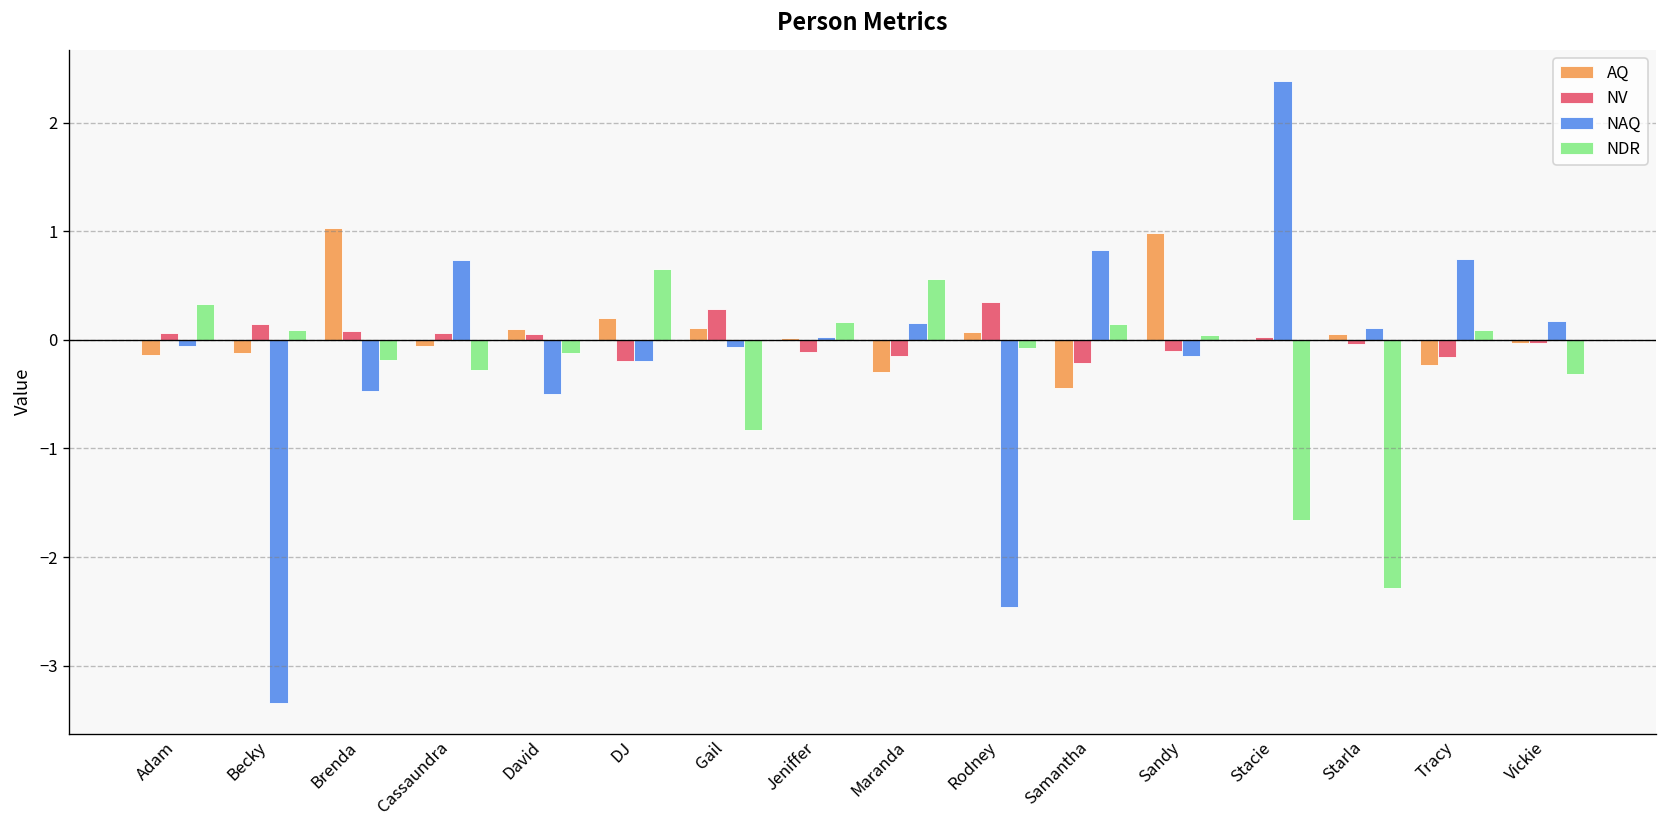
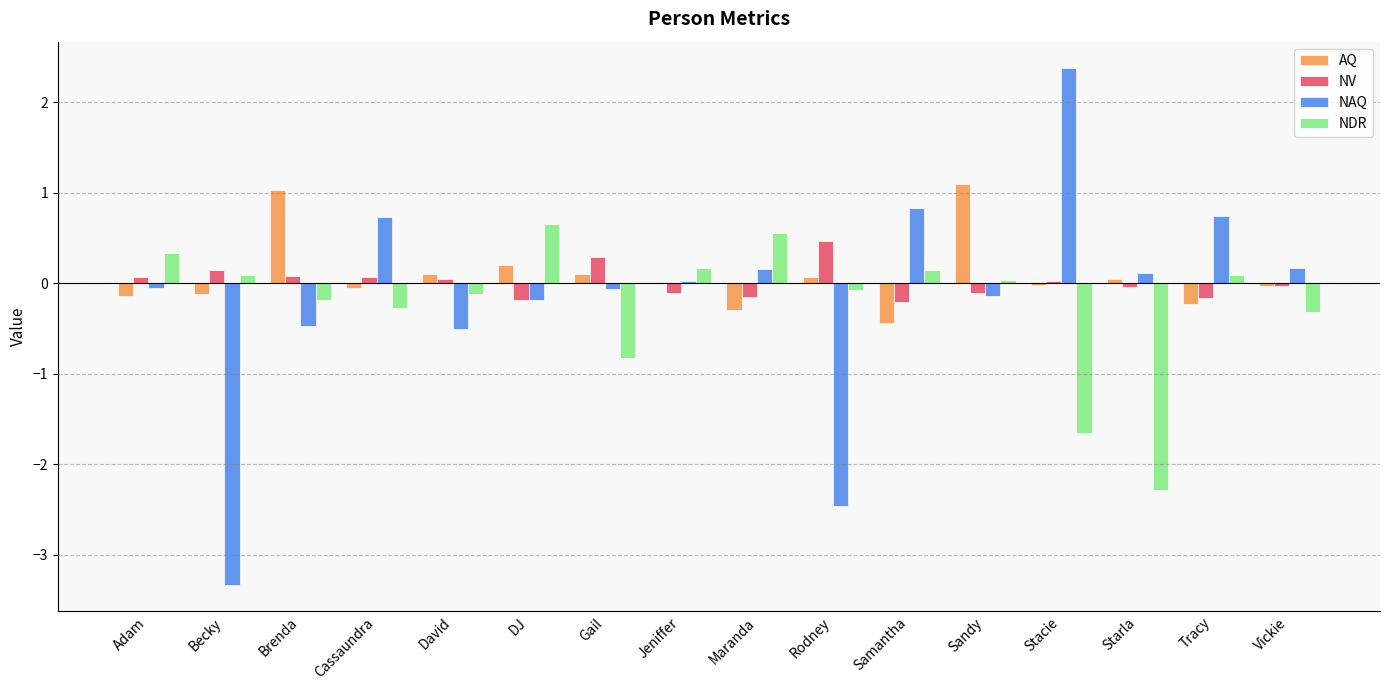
NV, Rodney: 0.3 -> 0.5
AQ, Sandy: 1.0 -> 1.1
